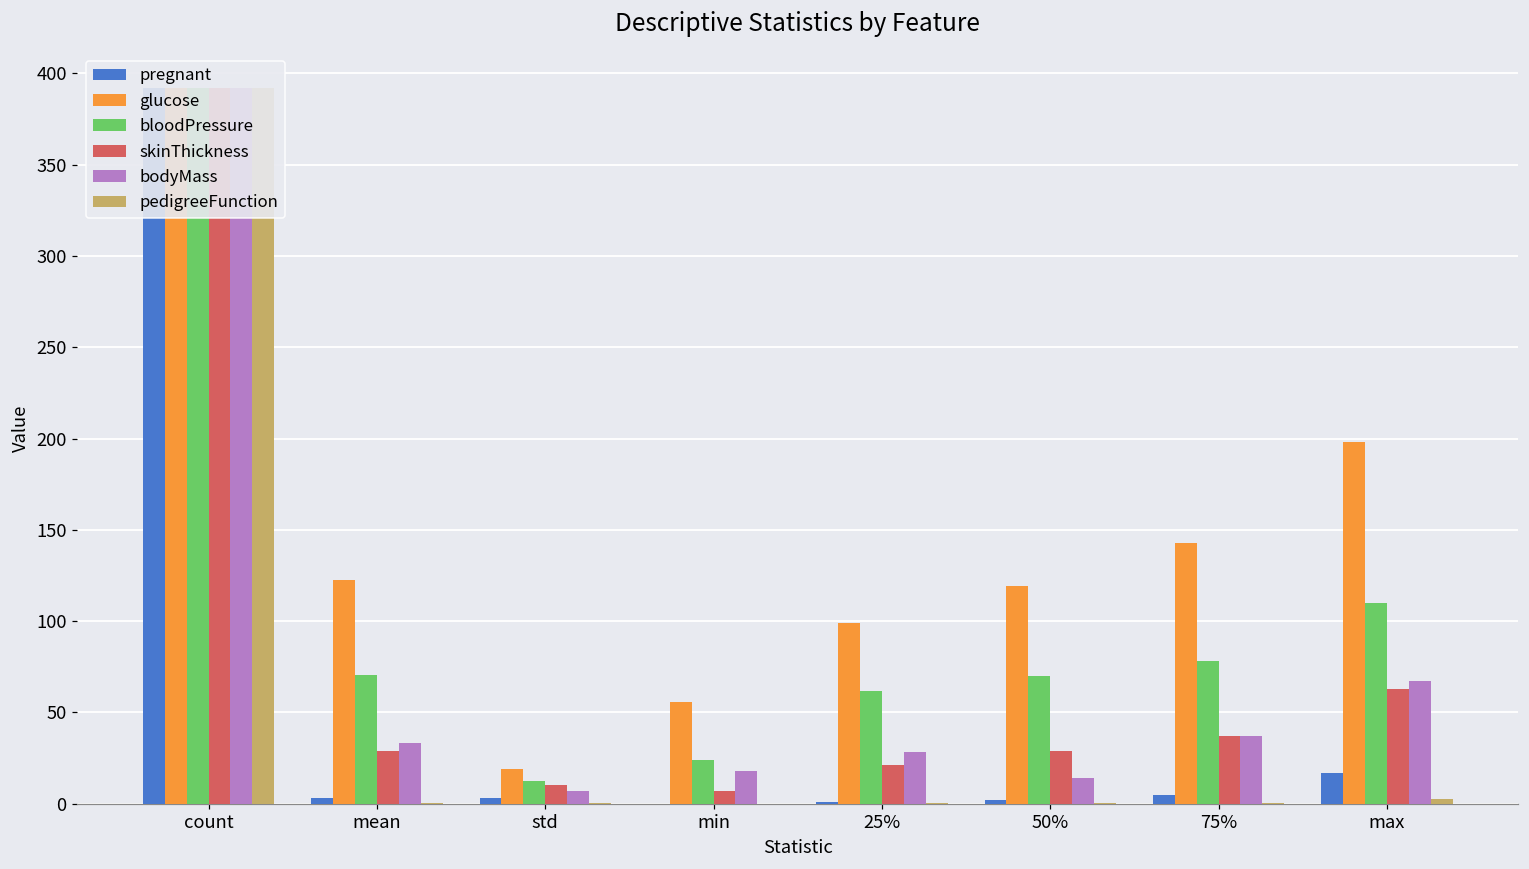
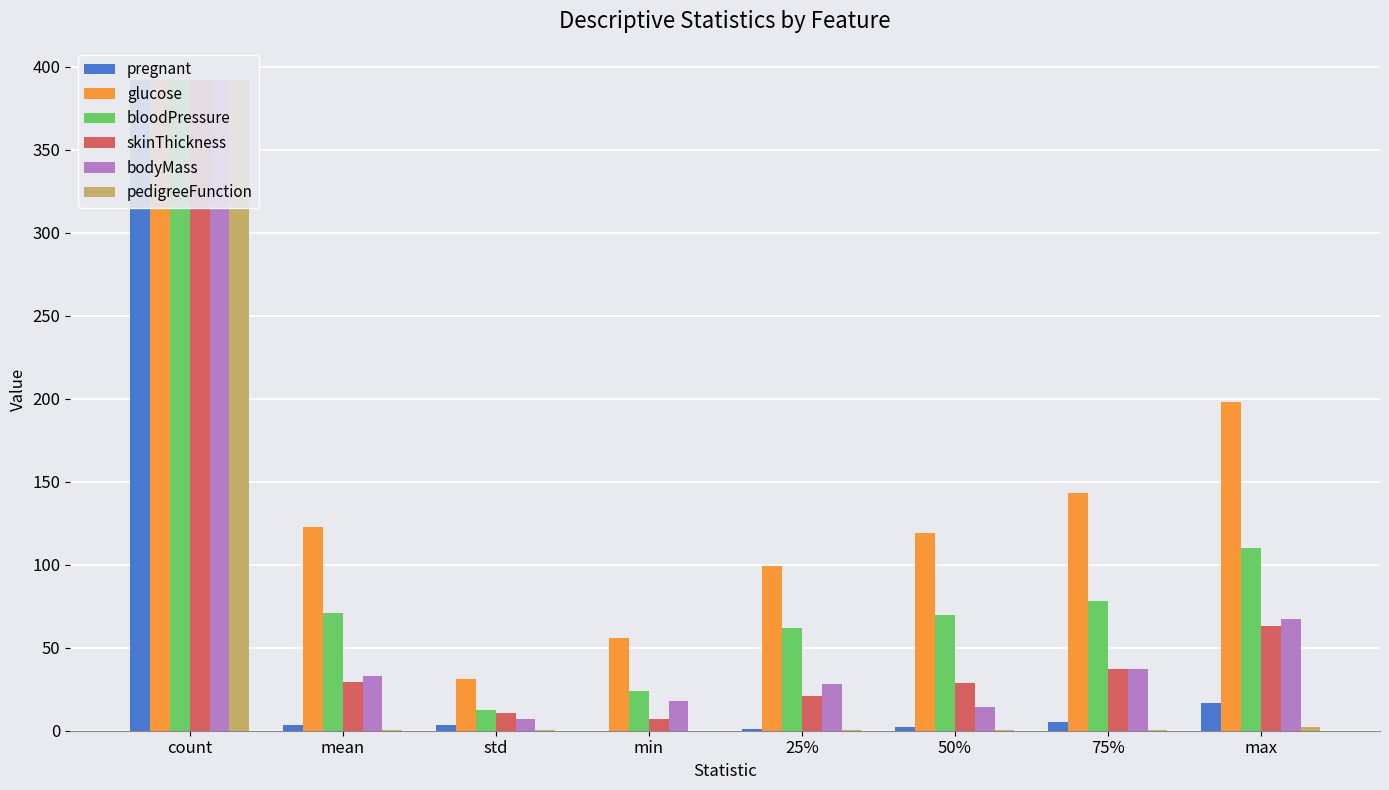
glucose, std: 19 -> 31
